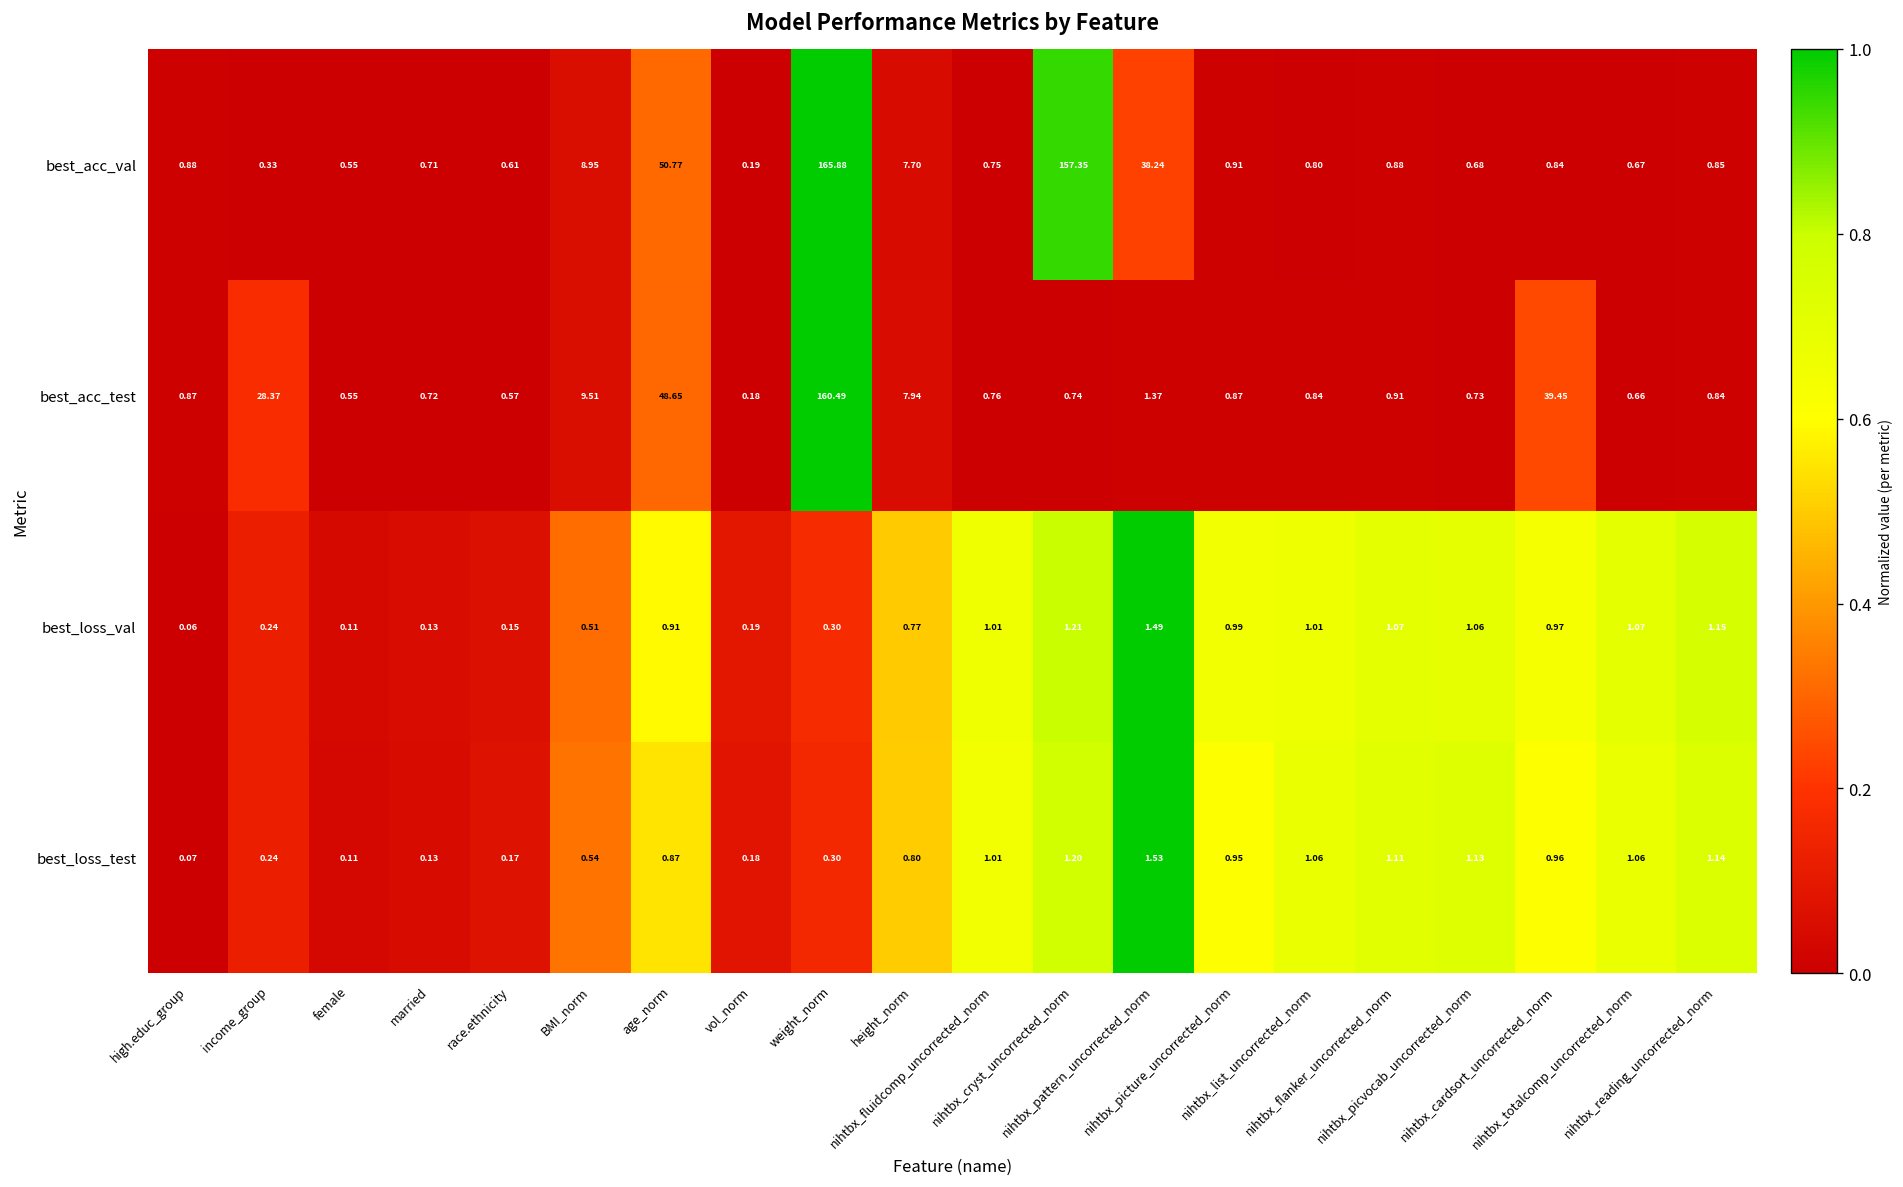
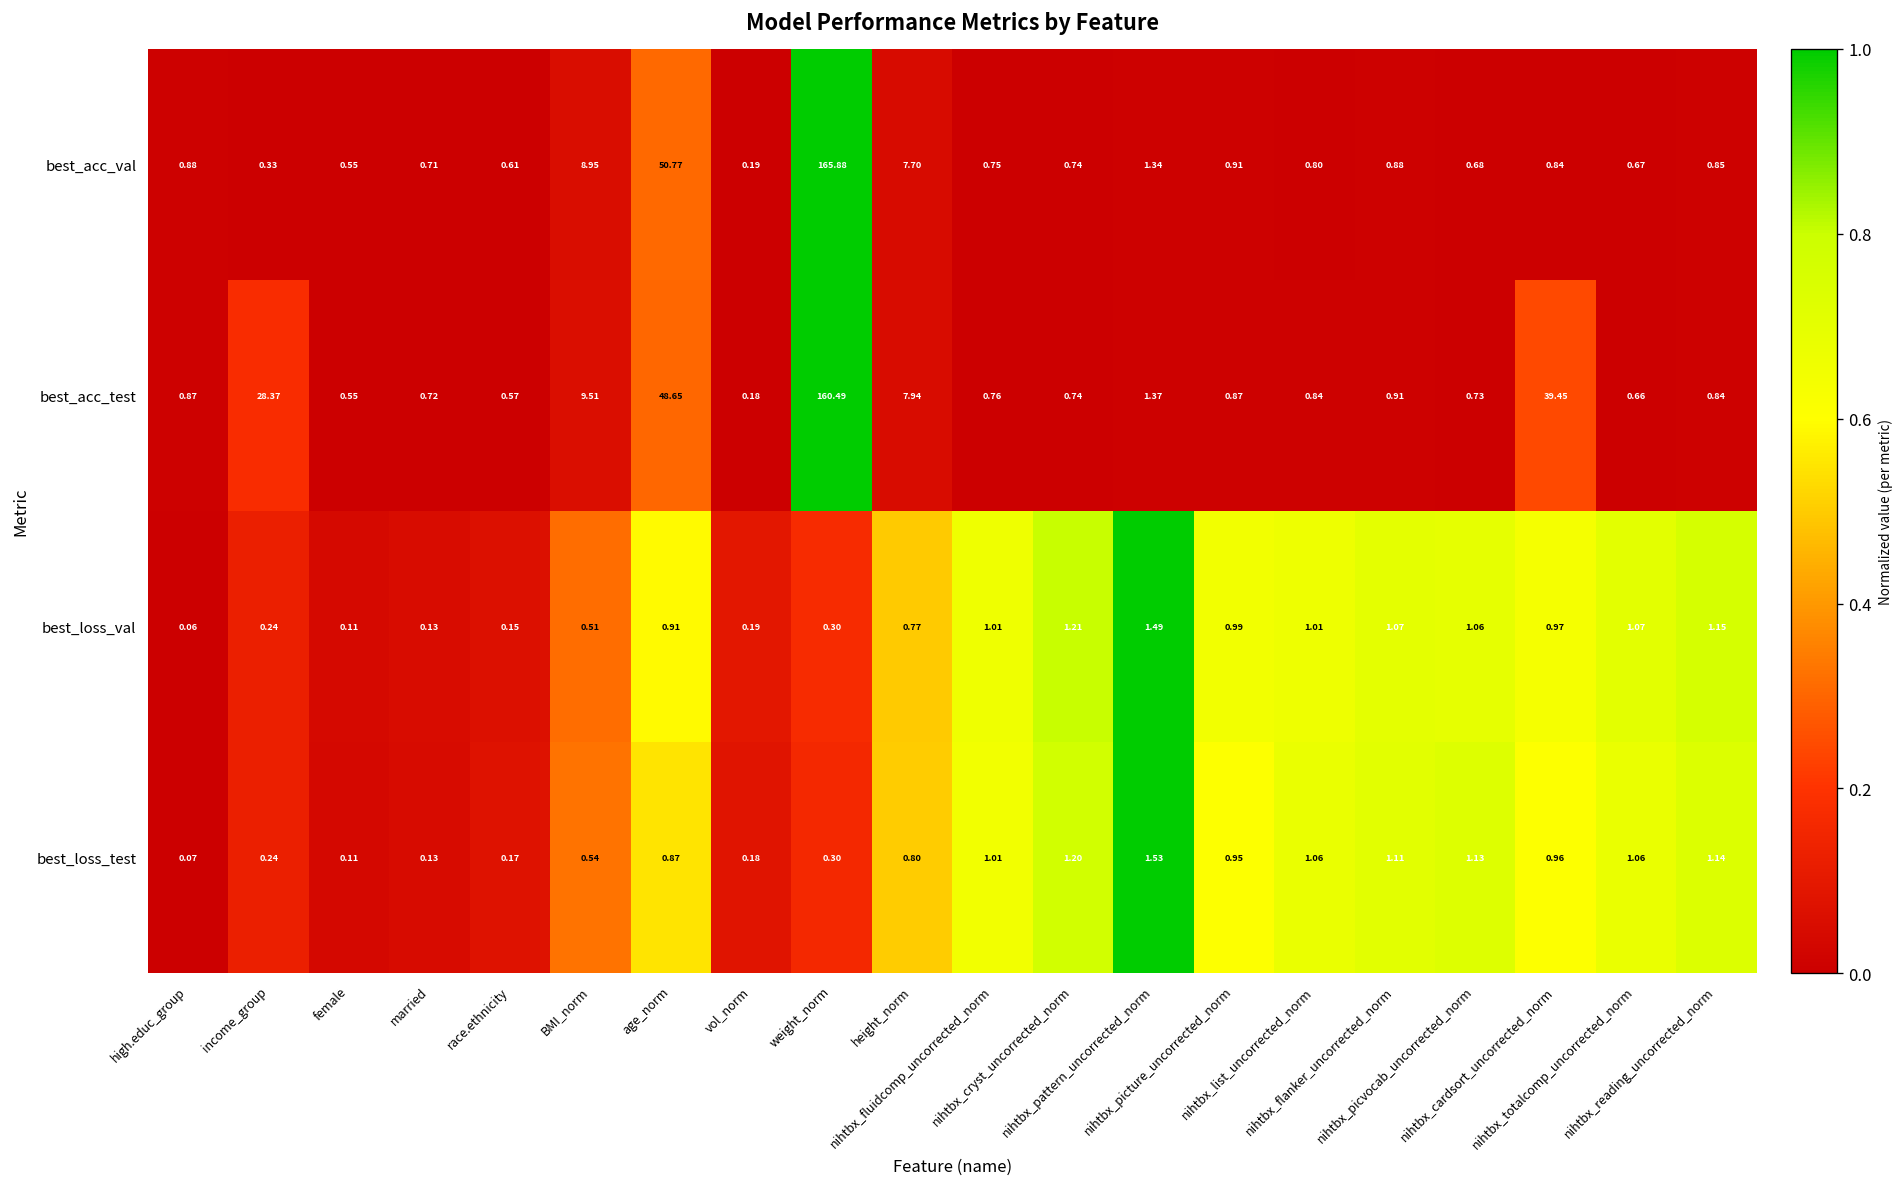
best_acc_val, nihtbx_cryst_uncorrected_norm: 157.35 -> 0.74
best_acc_val, nihtbx_pattern_uncorrected_norm: 38.24 -> 1.34
